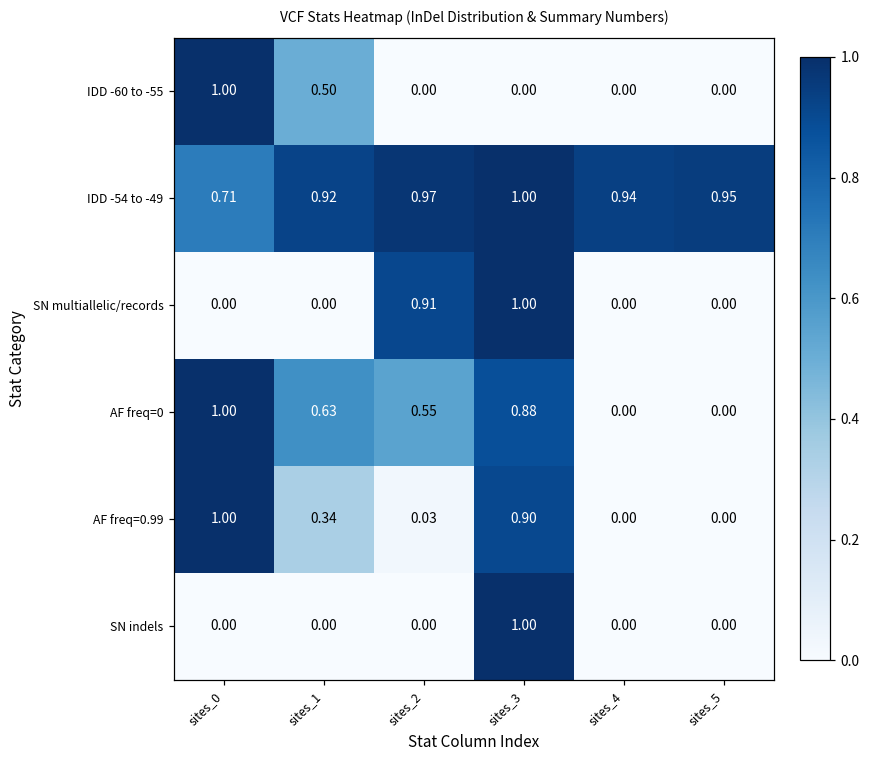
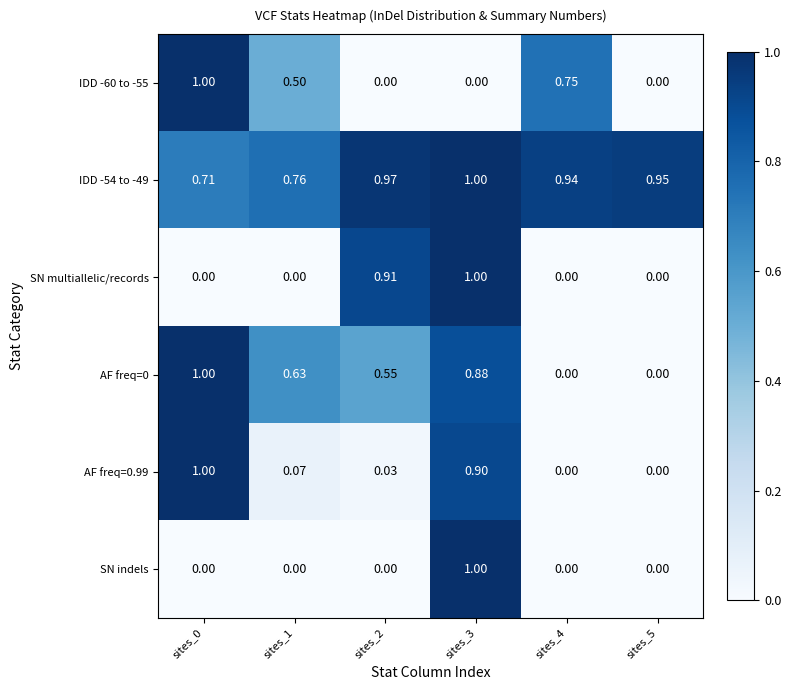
IDD -60 to -55, sites_4: 0.00 -> 0.75
IDD -54 to -49, sites_1: 0.92 -> 0.76
AF freq=0.99, sites_1: 0.34 -> 0.07
